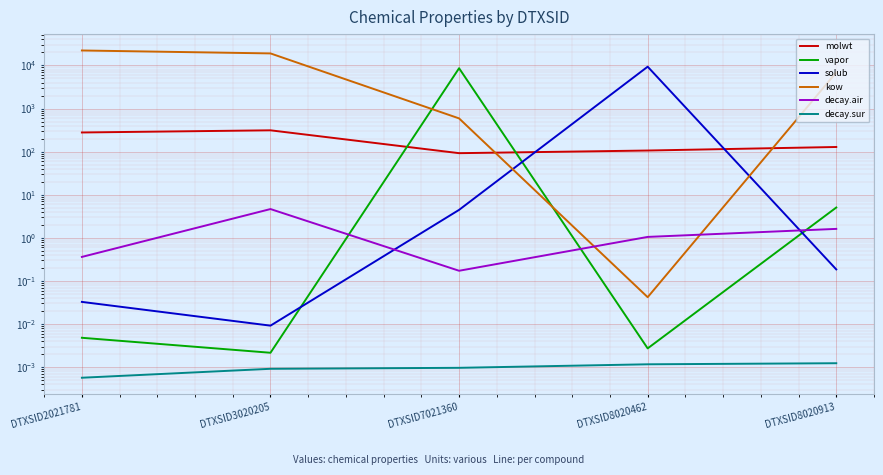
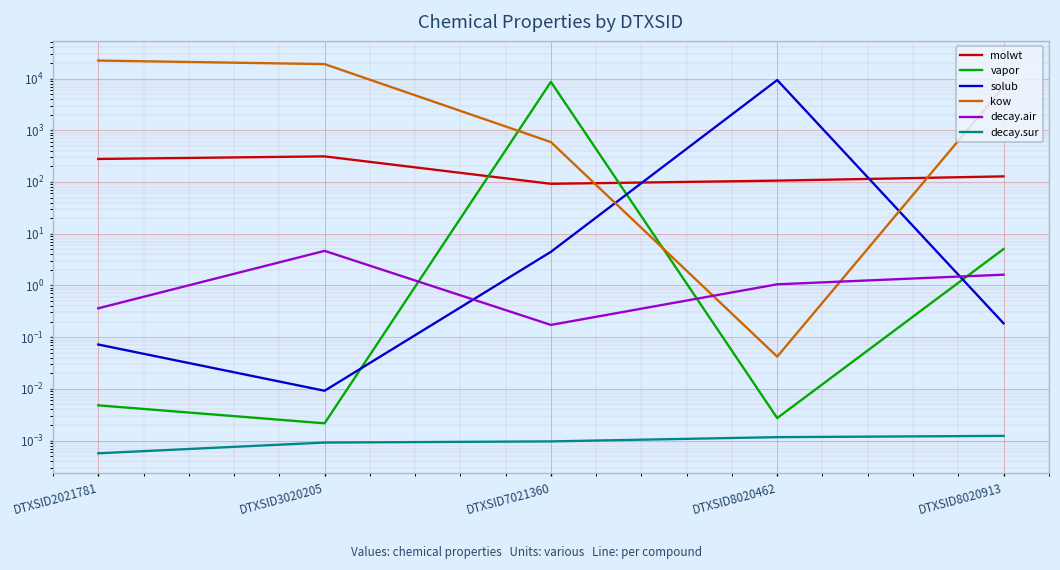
solub, DTXSID2021781: 0.03 -> 0.07
